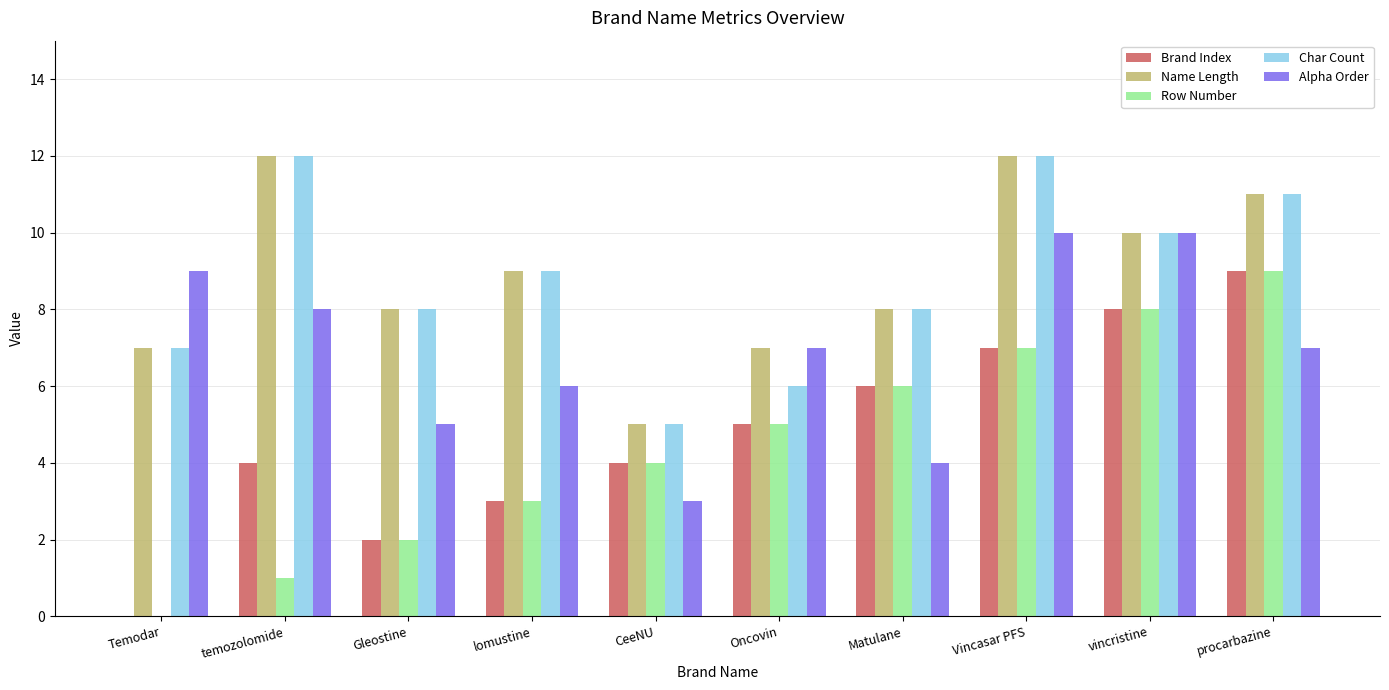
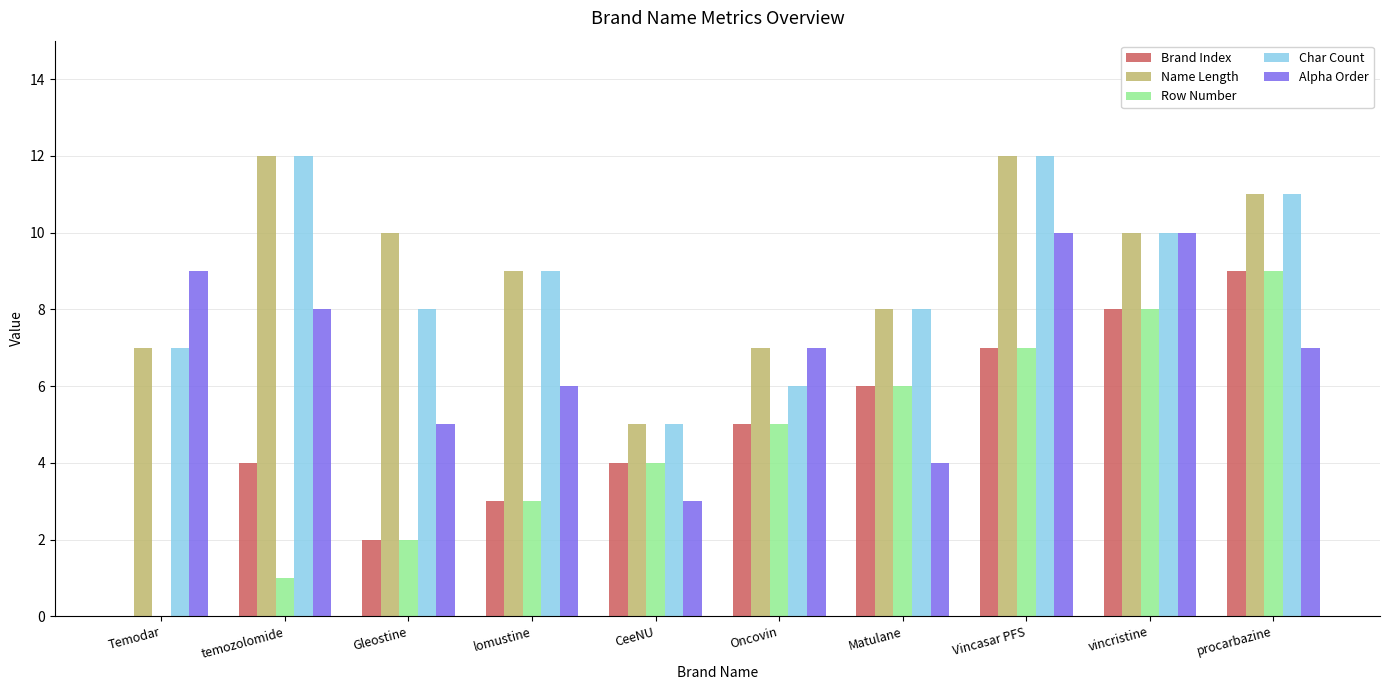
Name Length, Gleostine: 8 -> 10
